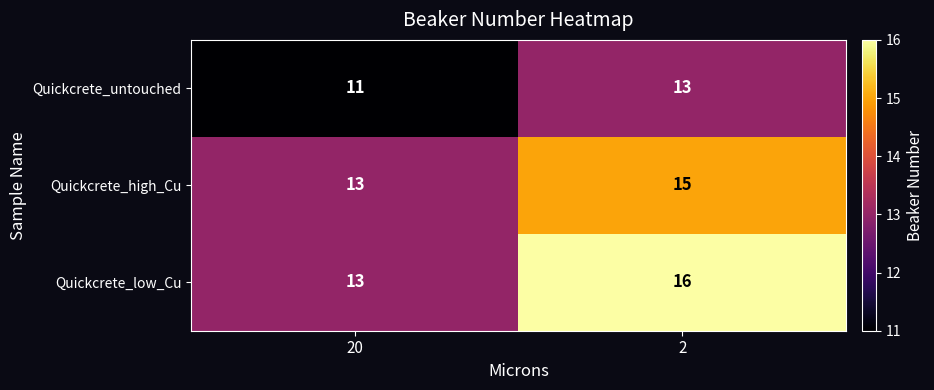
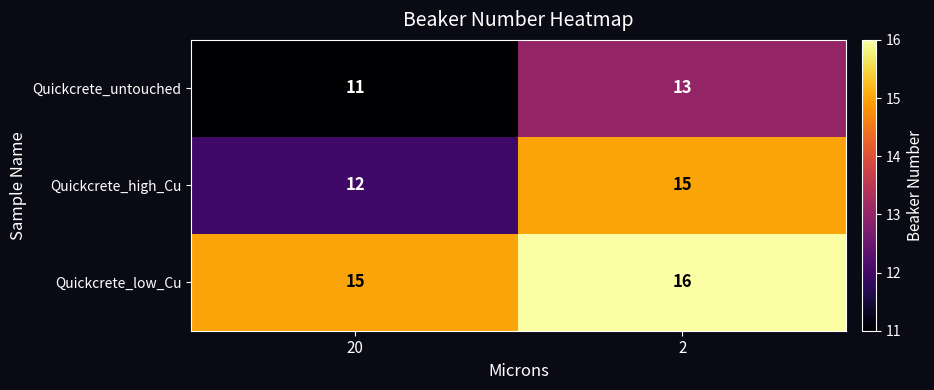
Quickcrete_high_Cu, 20: 13 -> 12
Quickcrete_low_Cu, 20: 13 -> 15
